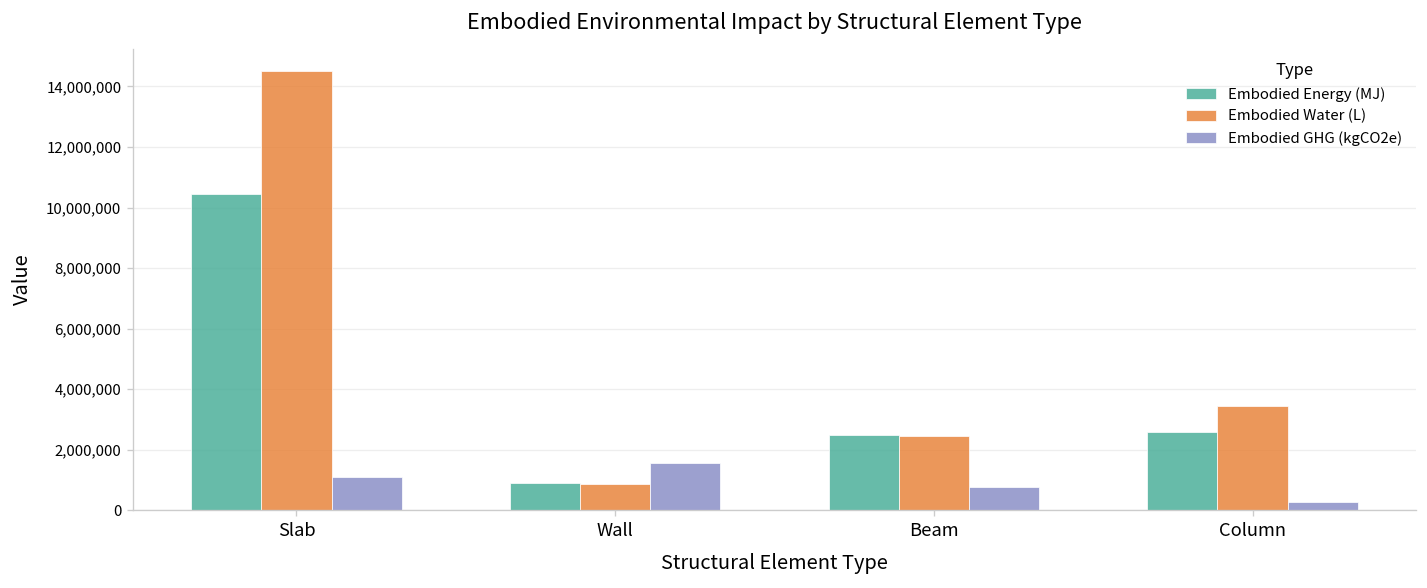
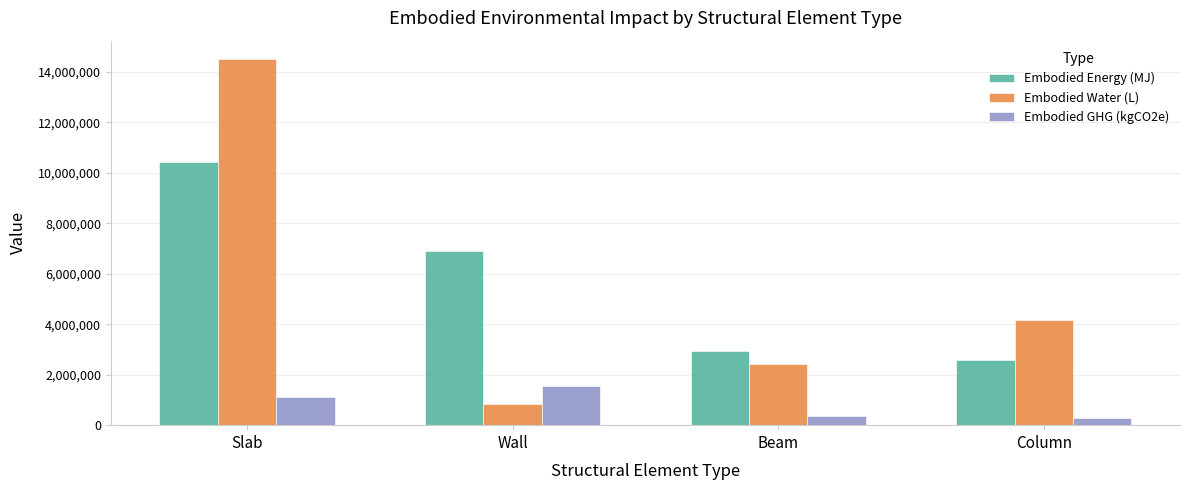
Embodied Energy (MJ), Wall: 900,000 -> 6,900,000
Embodied Energy (MJ), Beam: 2,500,000 -> 2,900,000
Embodied GHG (kgCO2e), Beam: 800,000 -> 400,000
Embodied Water (L), Column: 3,500,000 -> 4,200,000
